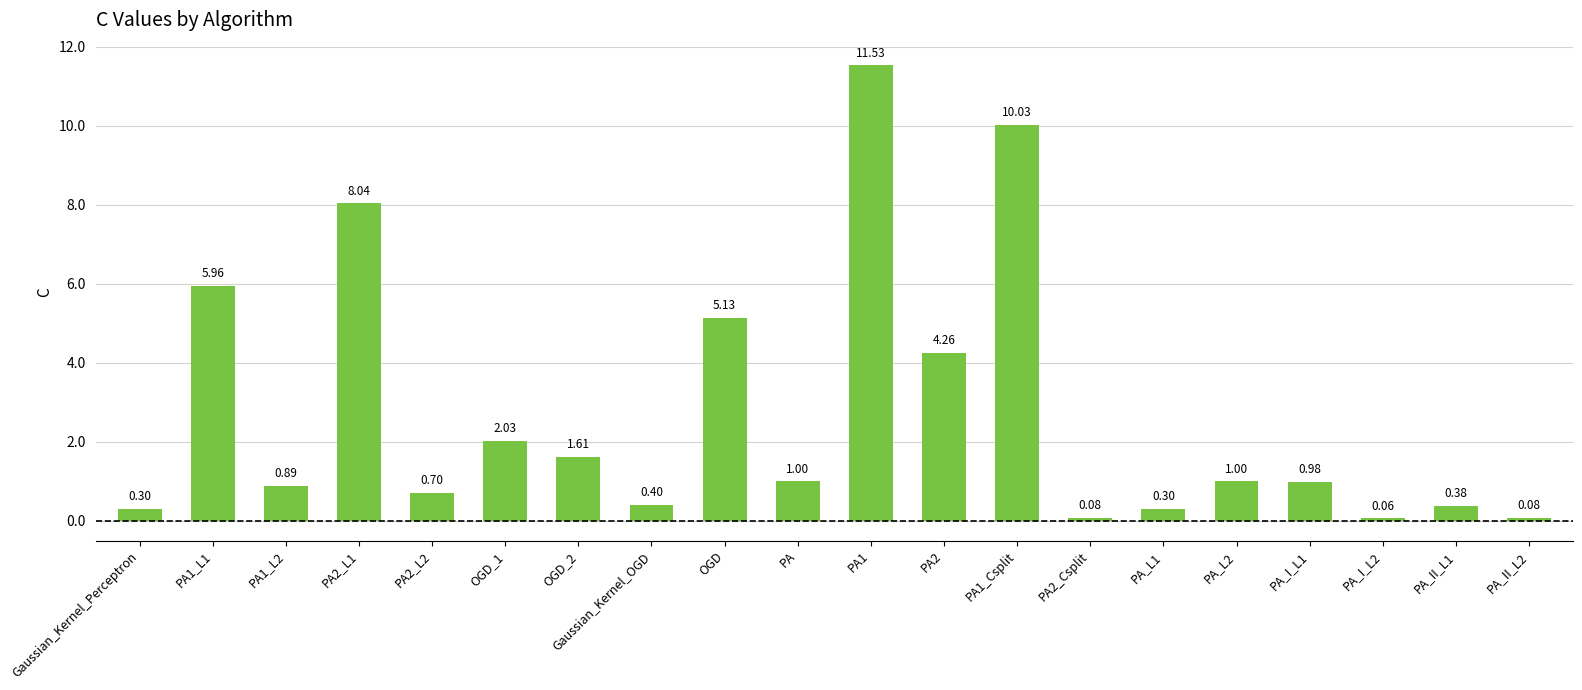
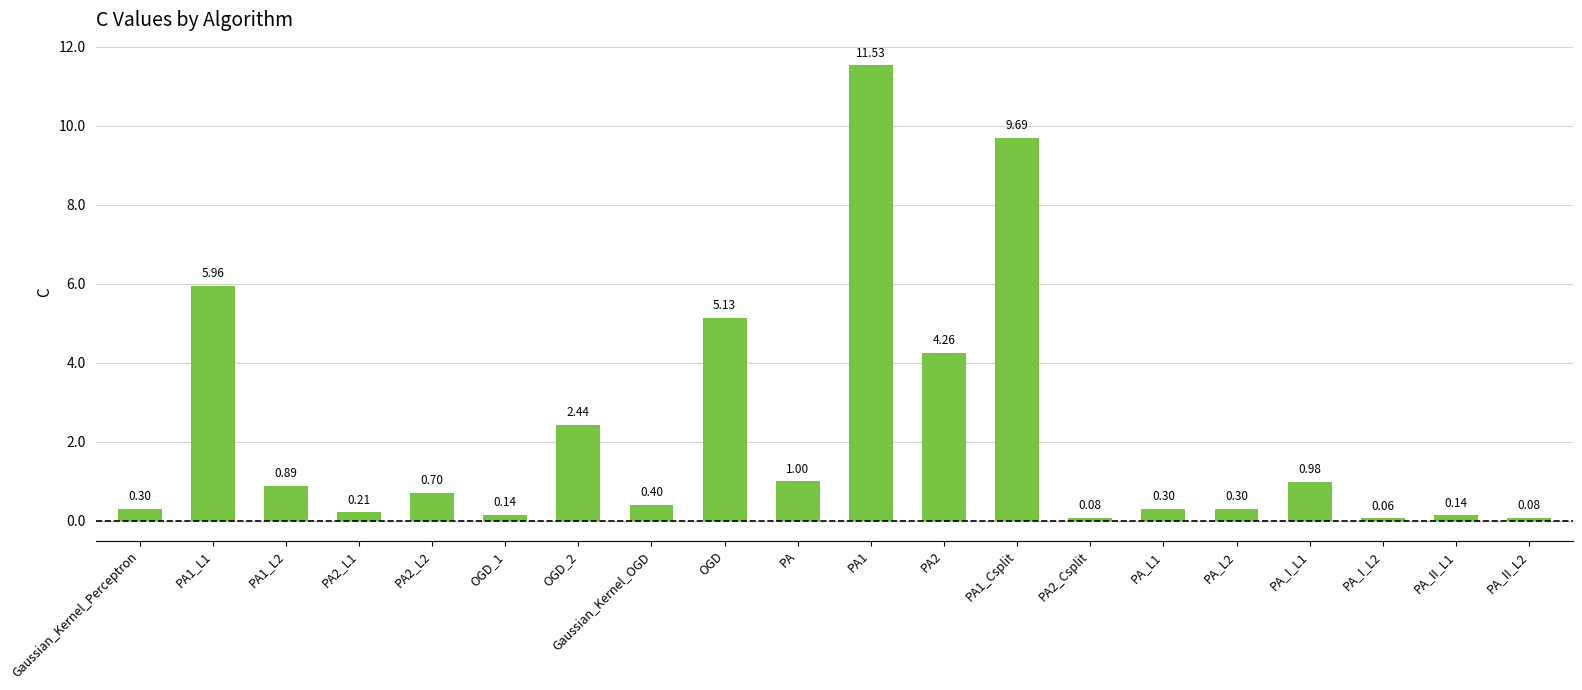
PA2_L1: 8.04 -> 0.21
OGD_1: 2.03 -> 0.14
OGD_2: 1.61 -> 2.44
PA1_Csplit: 10.03 -> 9.69
PA_L2: 1.00 -> 0.30
PA_II_L1: 0.38 -> 0.14
